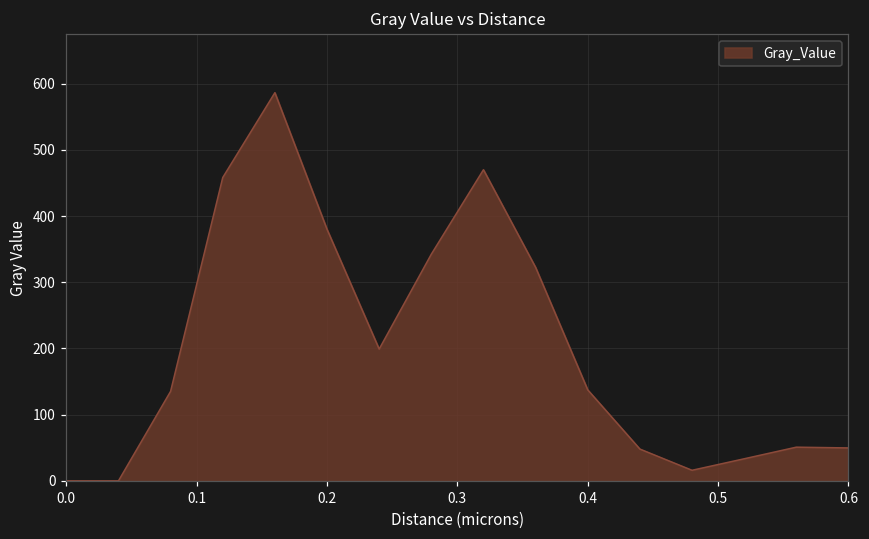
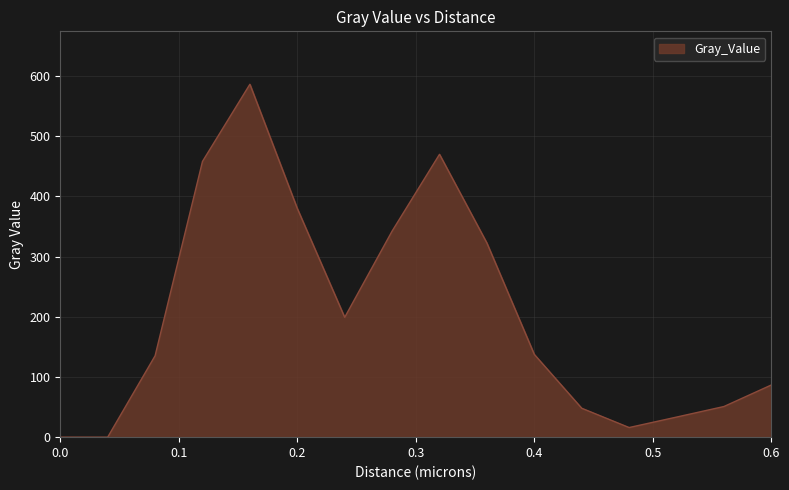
0.6: 50 -> 90
